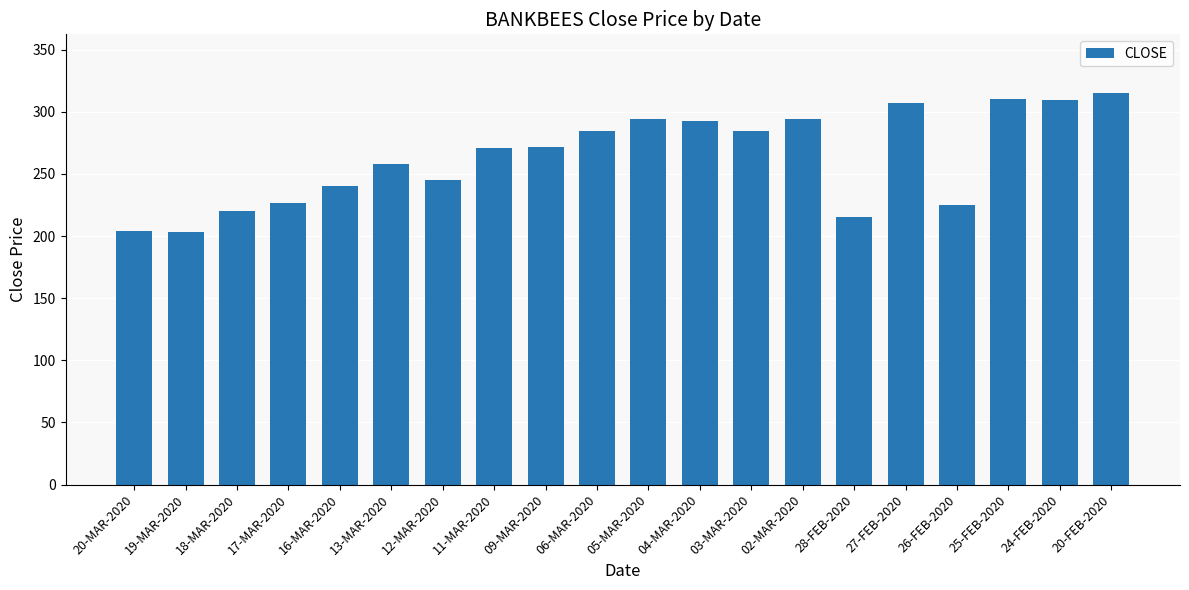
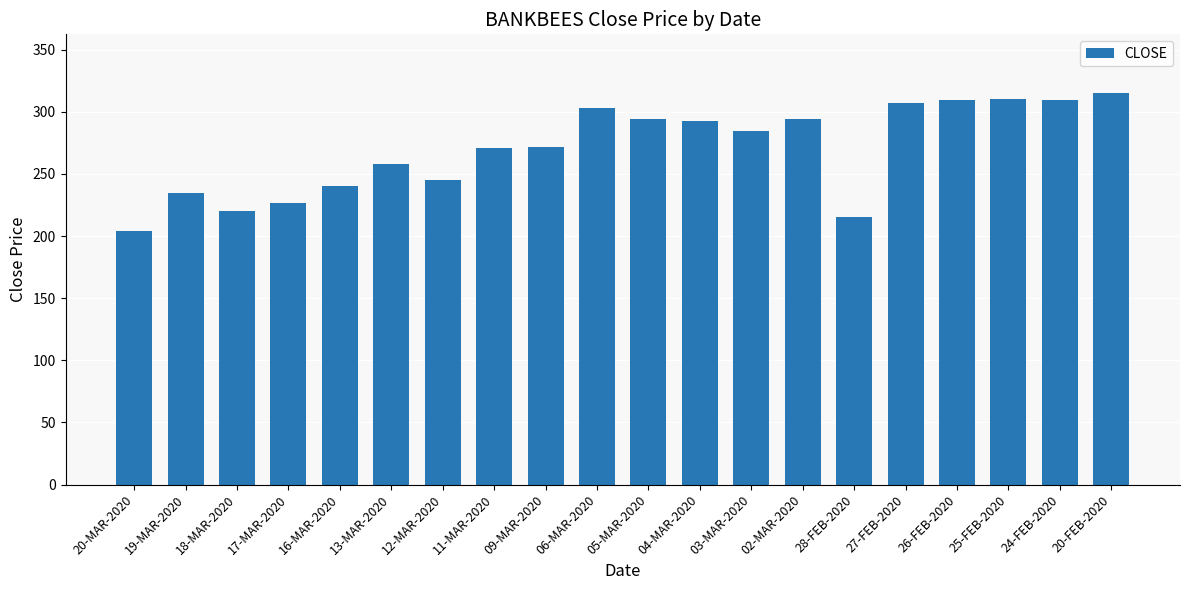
19-MAR-2020: 204 -> 235
06-MAR-2020: 285 -> 303
26-FEB-2020: 225 -> 310
